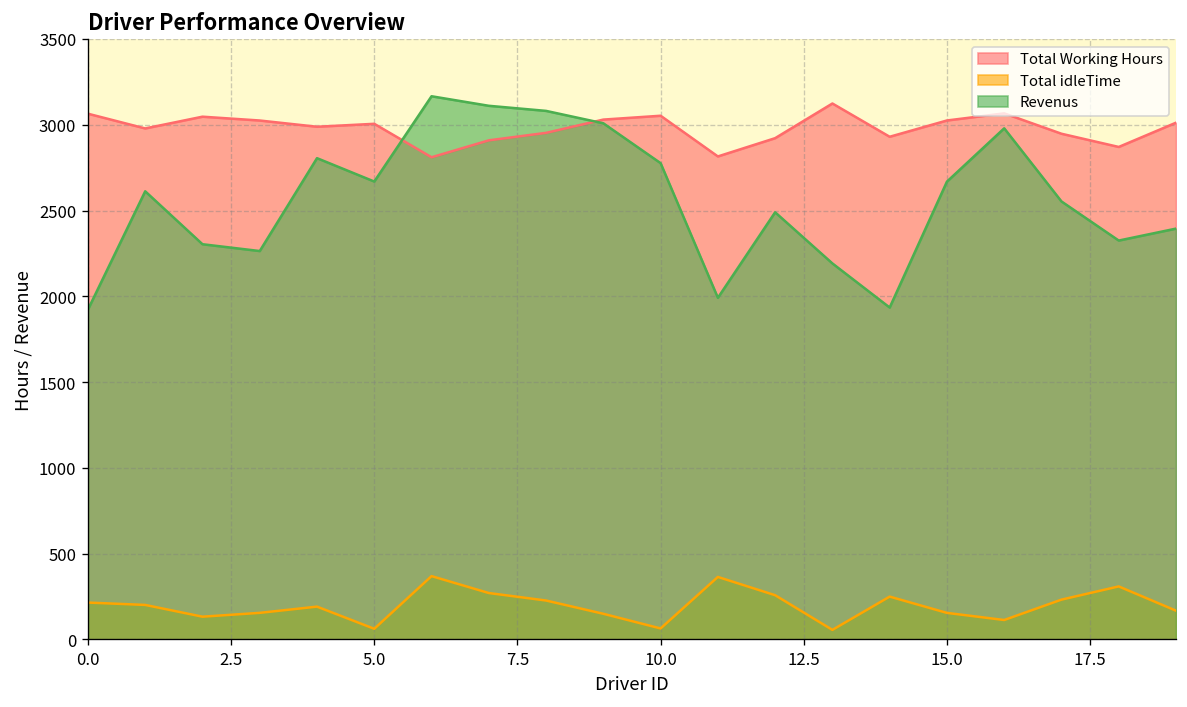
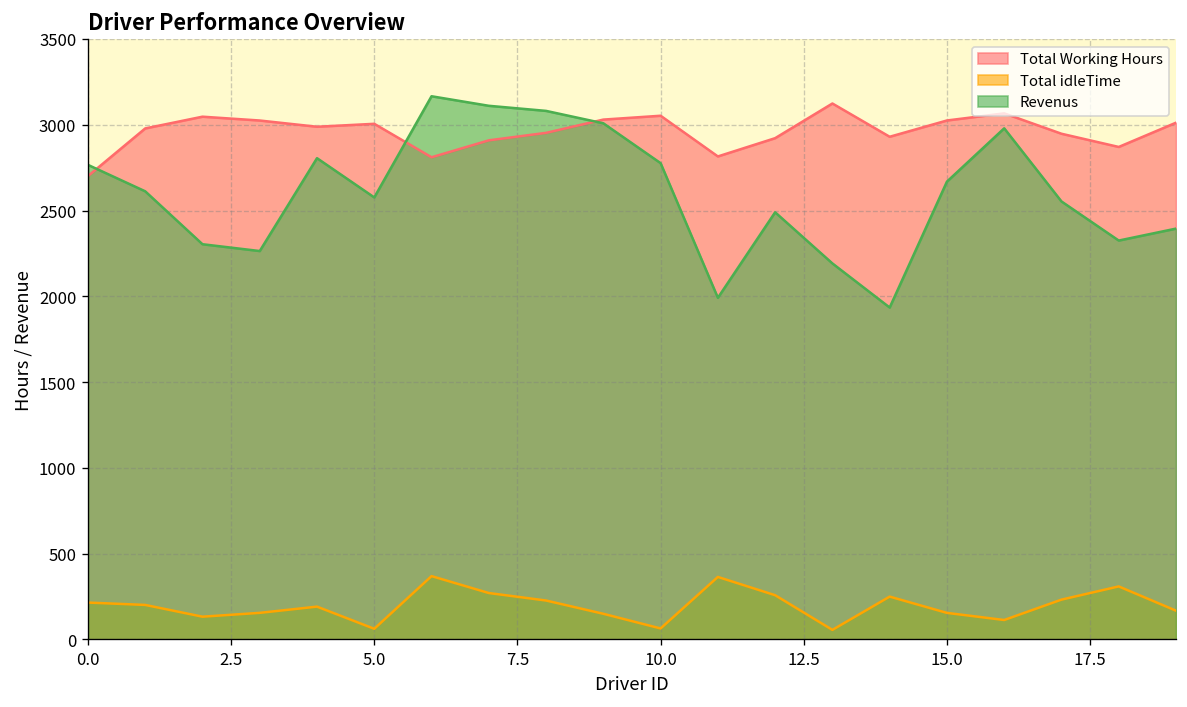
Total Working Hours, 0.0: 3060 -> 2700
Revenus, 0.0: 1920 -> 2770
Revenus, 5.0: 2670 -> 2580
